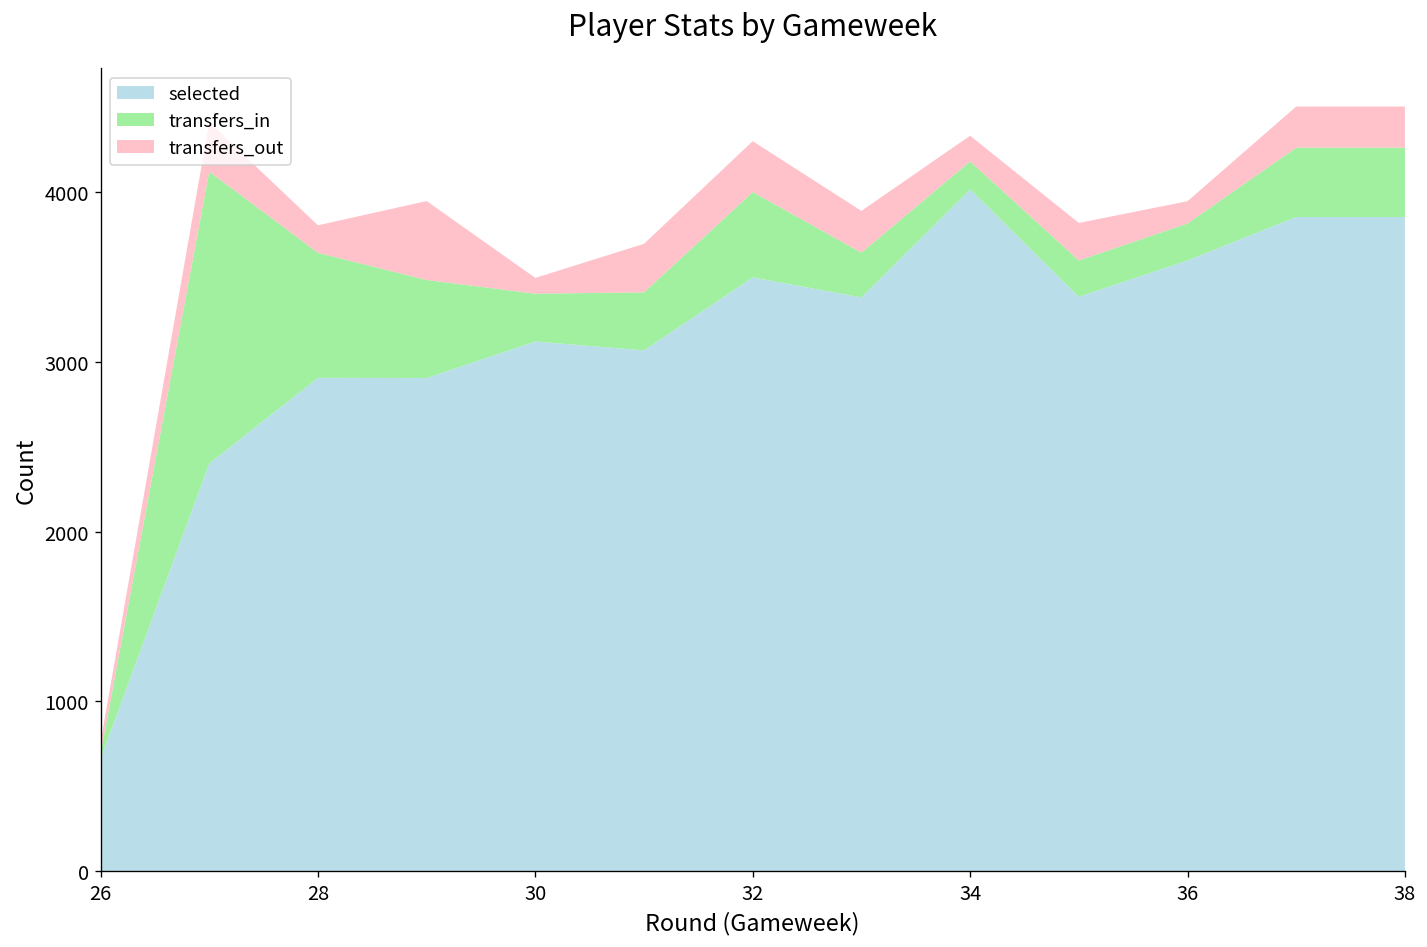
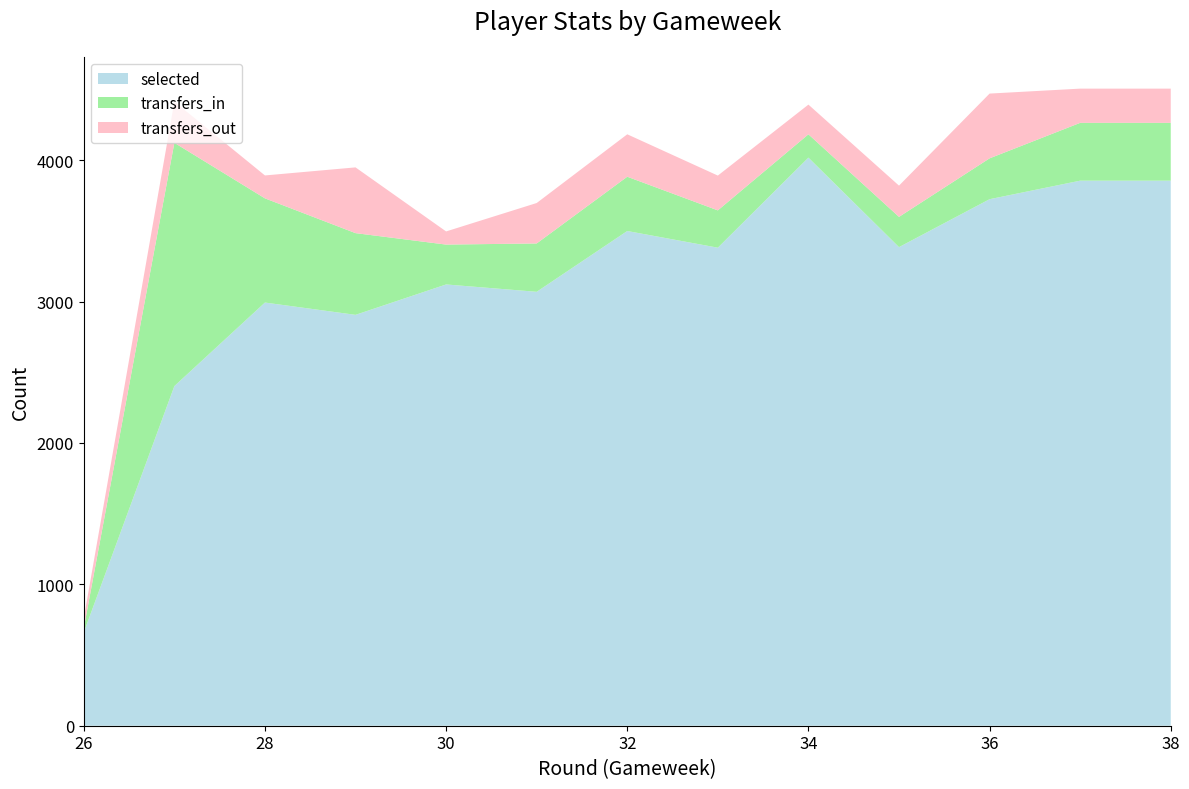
selected, 28: 2910 -> 2990
transfers_in, 32: 500 -> 380
transfers_out, 34: 150 -> 210
selected, 36: 3600 -> 3720
transfers_in, 36: 220 -> 290
transfers_out, 36: 130 -> 460
